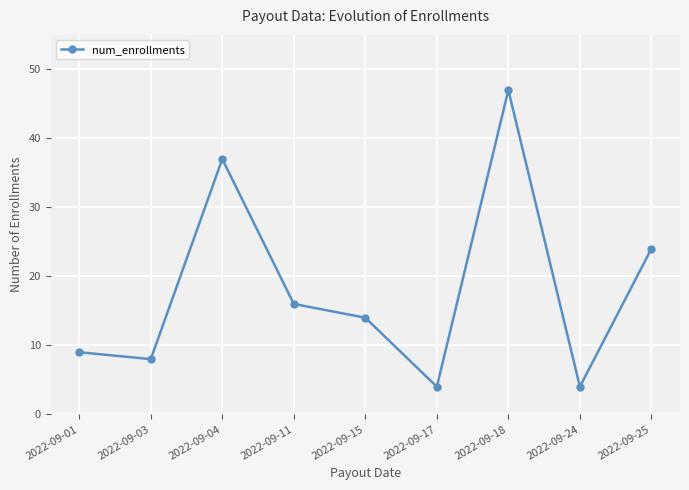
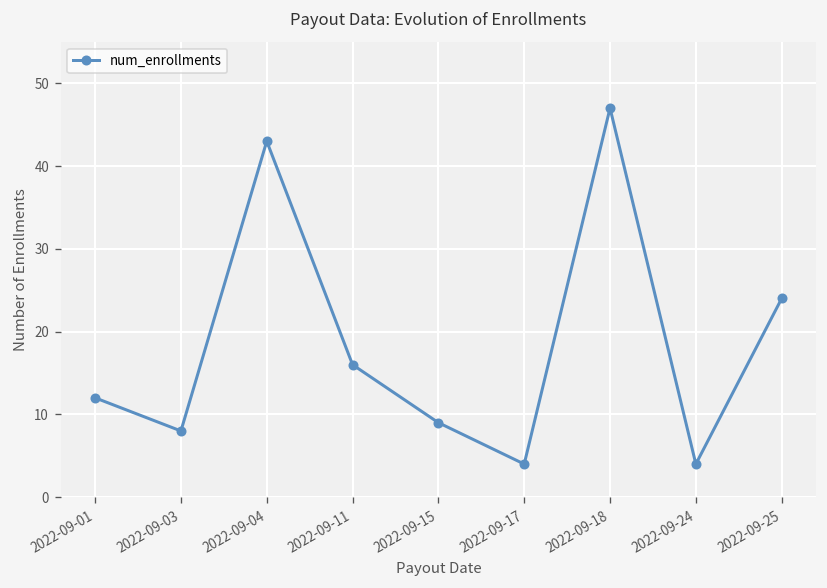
2022-09-01: 9 -> 12
2022-09-04: 37 -> 43
2022-09-15: 14 -> 9
